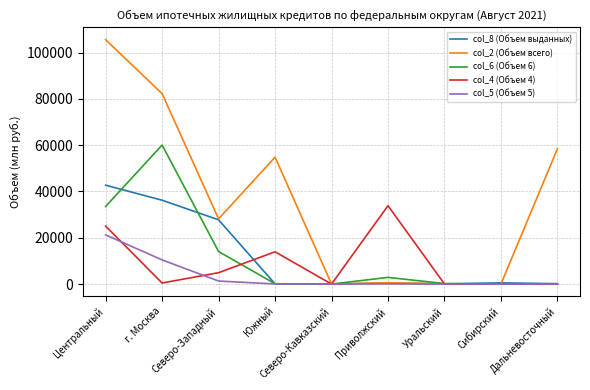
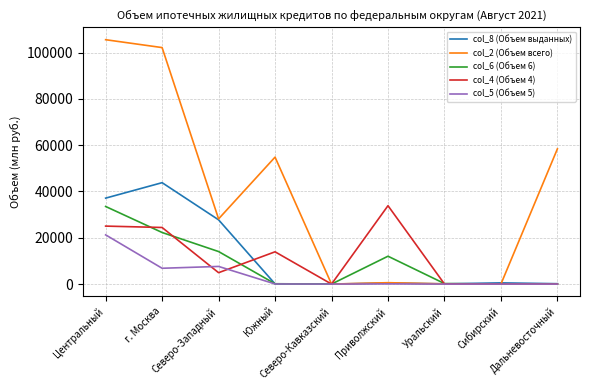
col_8 (Объем выданных), Центральный: 43000 -> 37000
col_8 (Объем выданных), г. Москва: 36000 -> 44000
col_2 (Объем всего), г. Москва: 82000 -> 102000
col_6 (Объем 6), г. Москва: 60000 -> 22000
col_4 (Объем 4), г. Москва: 0 -> 24000
col_5 (Объем 5), г. Москва: 10000 -> 7000
col_5 (Объем 5), Северо-Западный: 1000 -> 8000
col_6 (Объем 6), Приволжский: 3000 -> 12000
